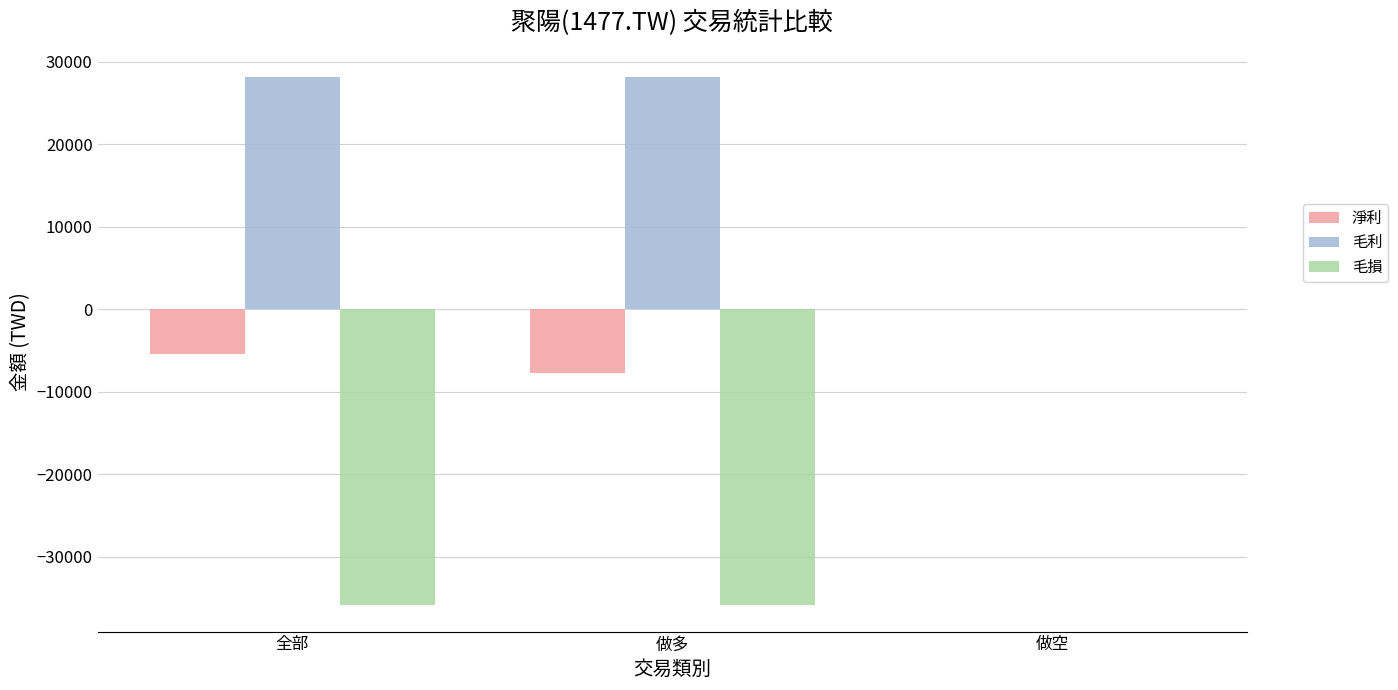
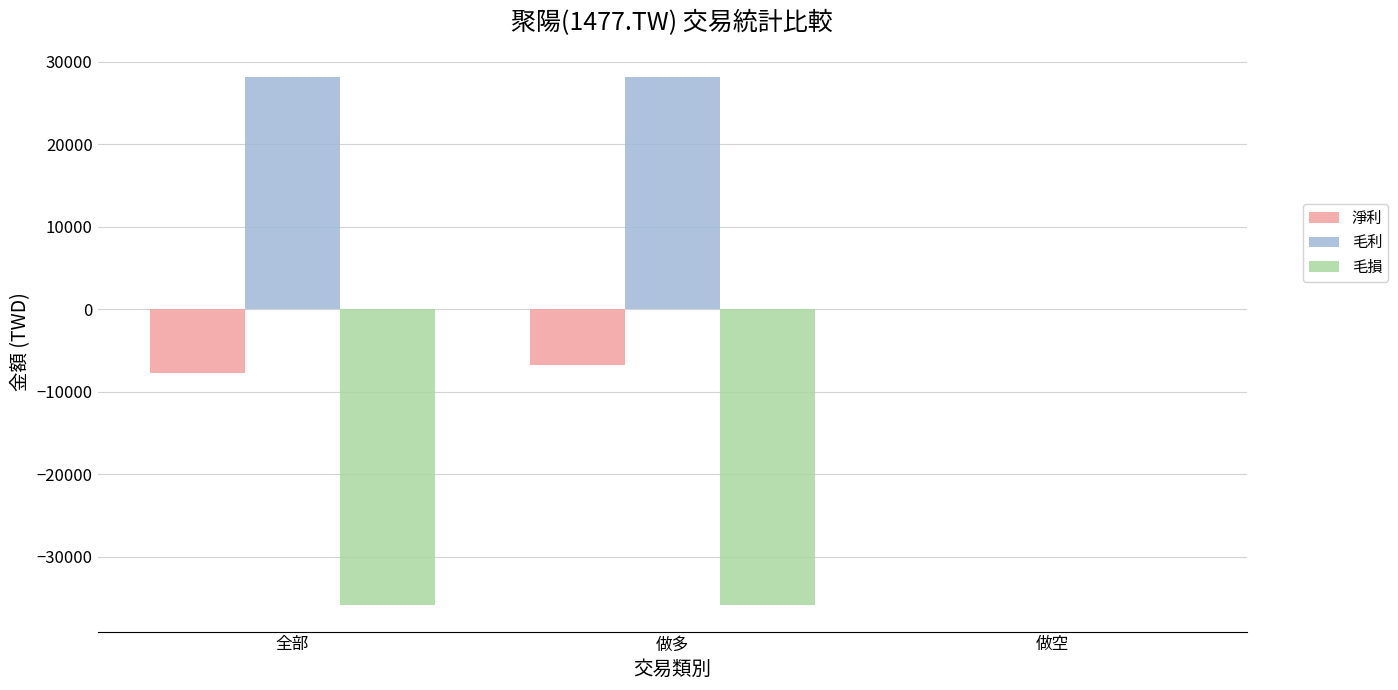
淨利, 全部: -5000 -> -8000
淨利, 做多: -8000 -> -7000
